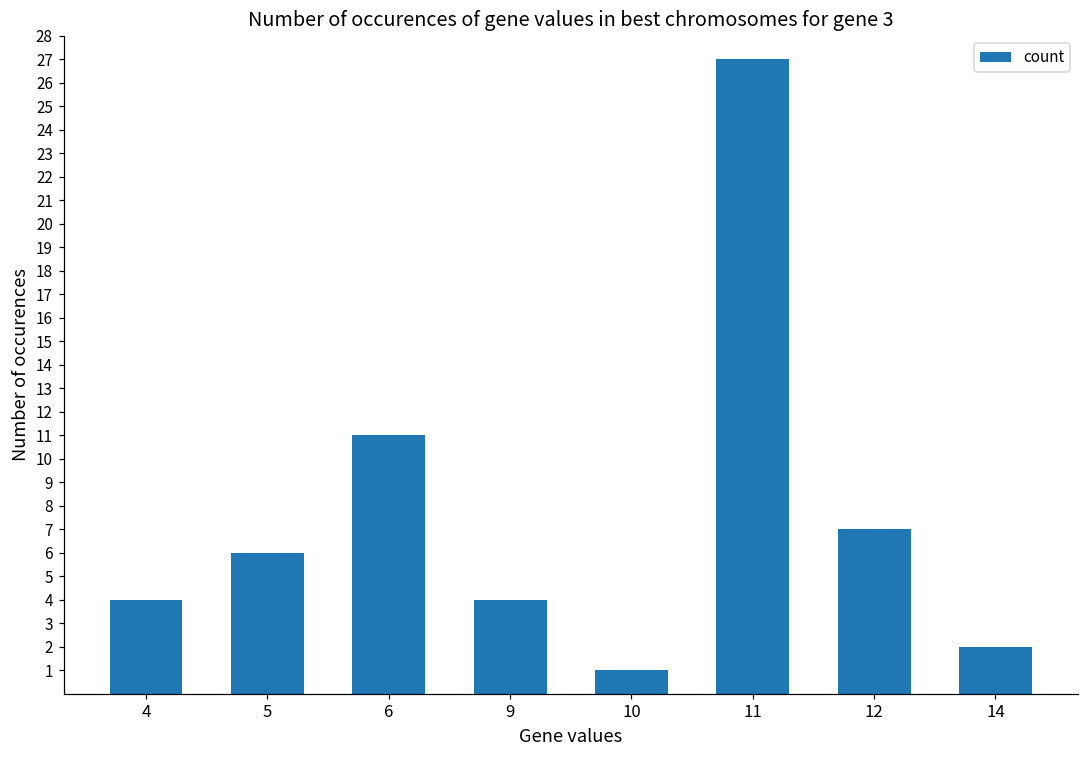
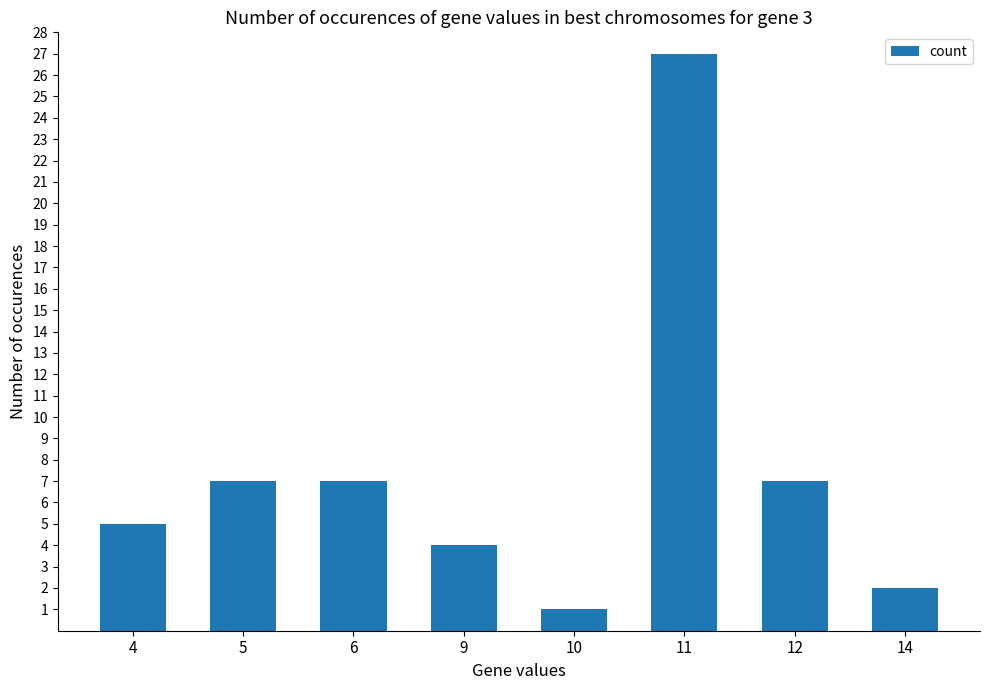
4: 4 -> 5
5: 6 -> 7
6: 11 -> 7
